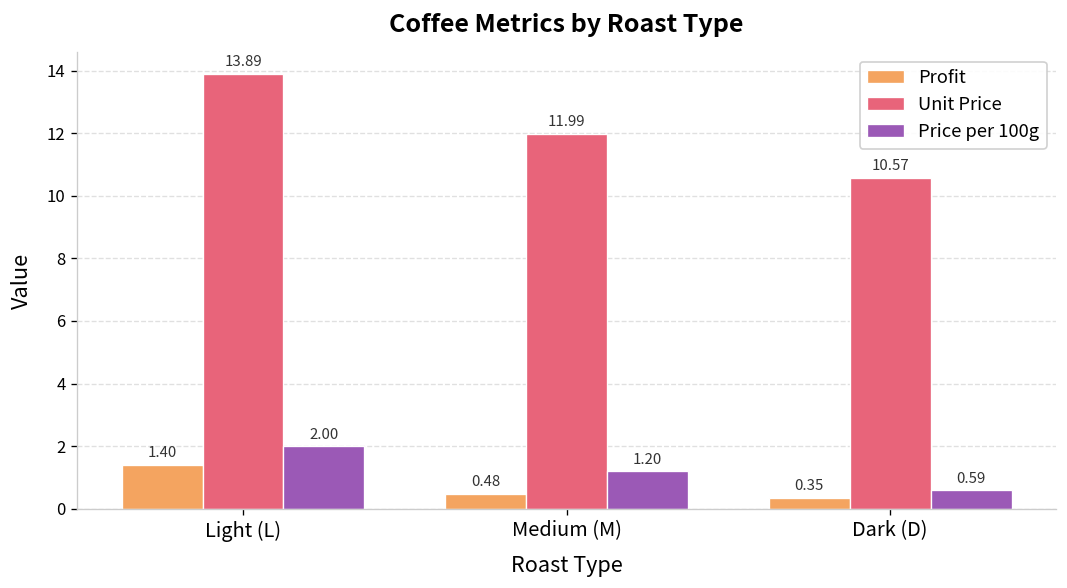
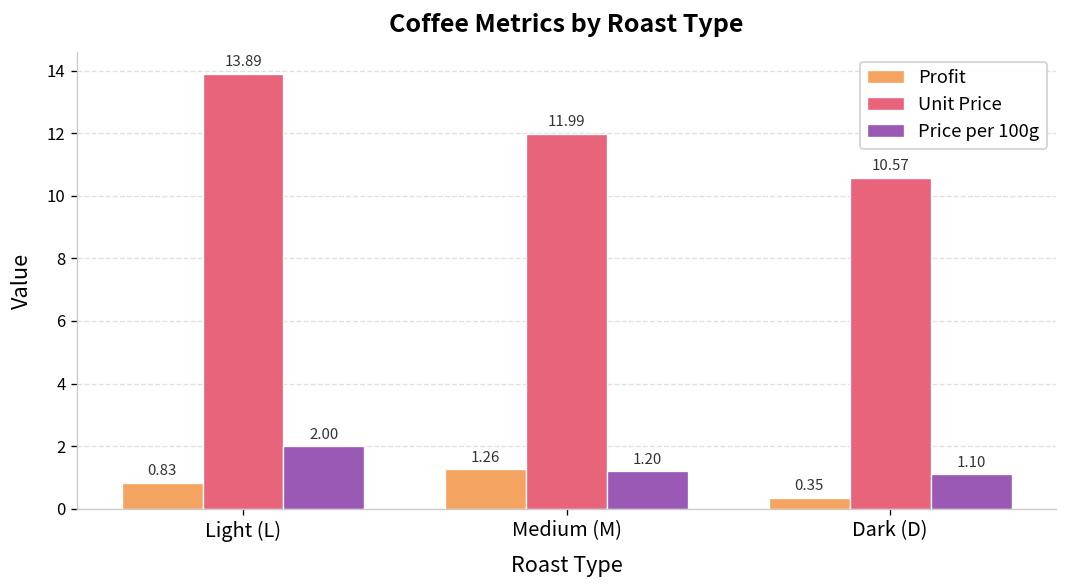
Profit, Light (L): 1.40 -> 0.83
Profit, Medium (M): 0.48 -> 1.26
Price per 100g, Dark (D): 0.59 -> 1.10
